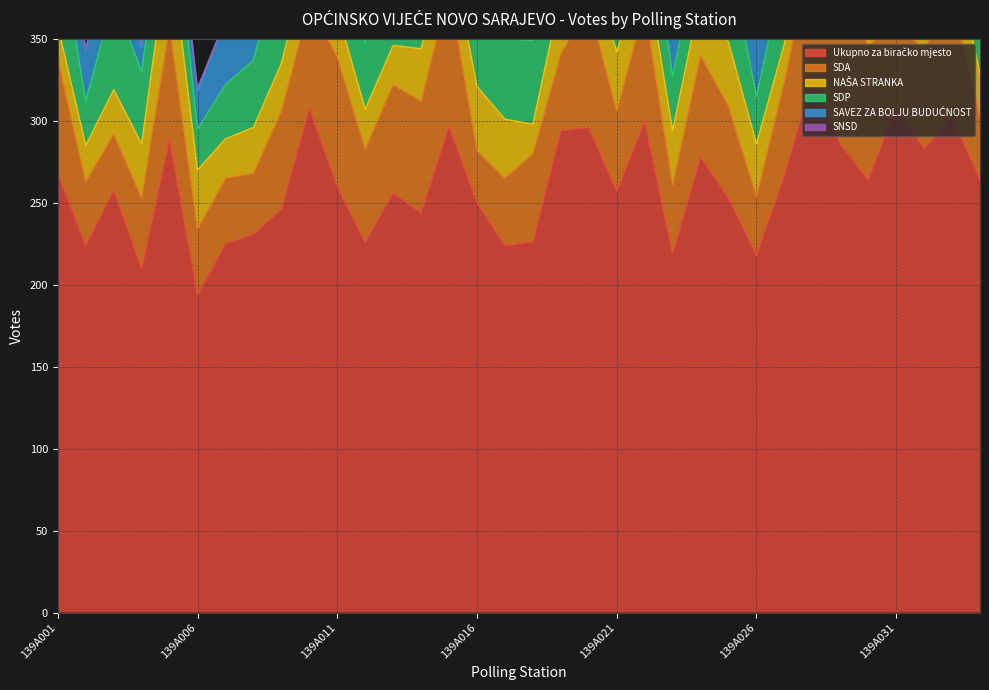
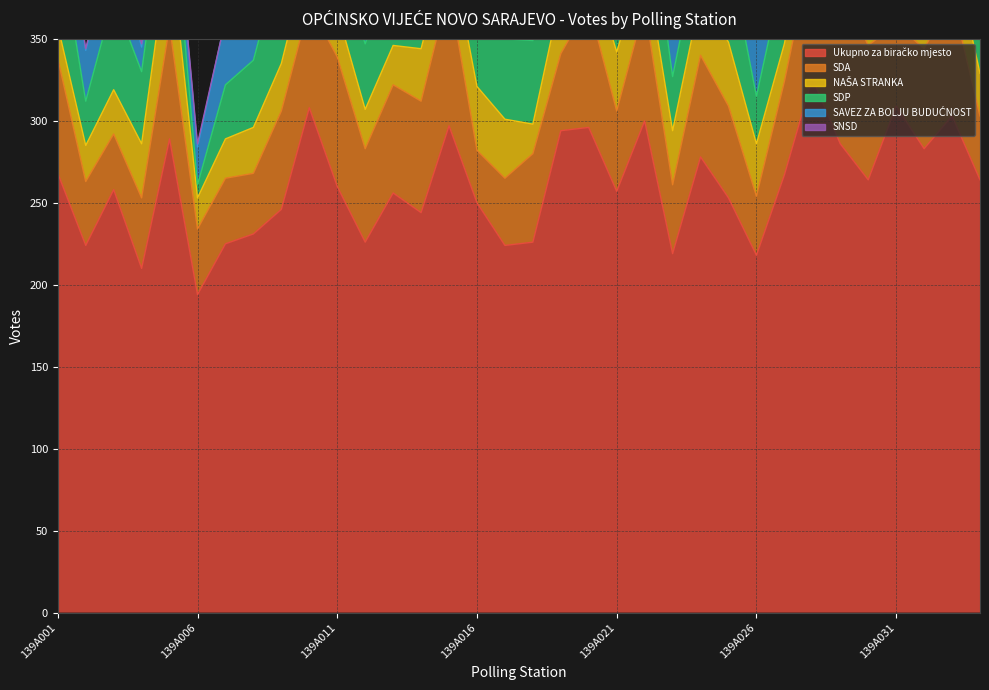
NAŠA STRANKA, 139A006: 36 -> 19
SDP, 139A006: 25 -> 8
